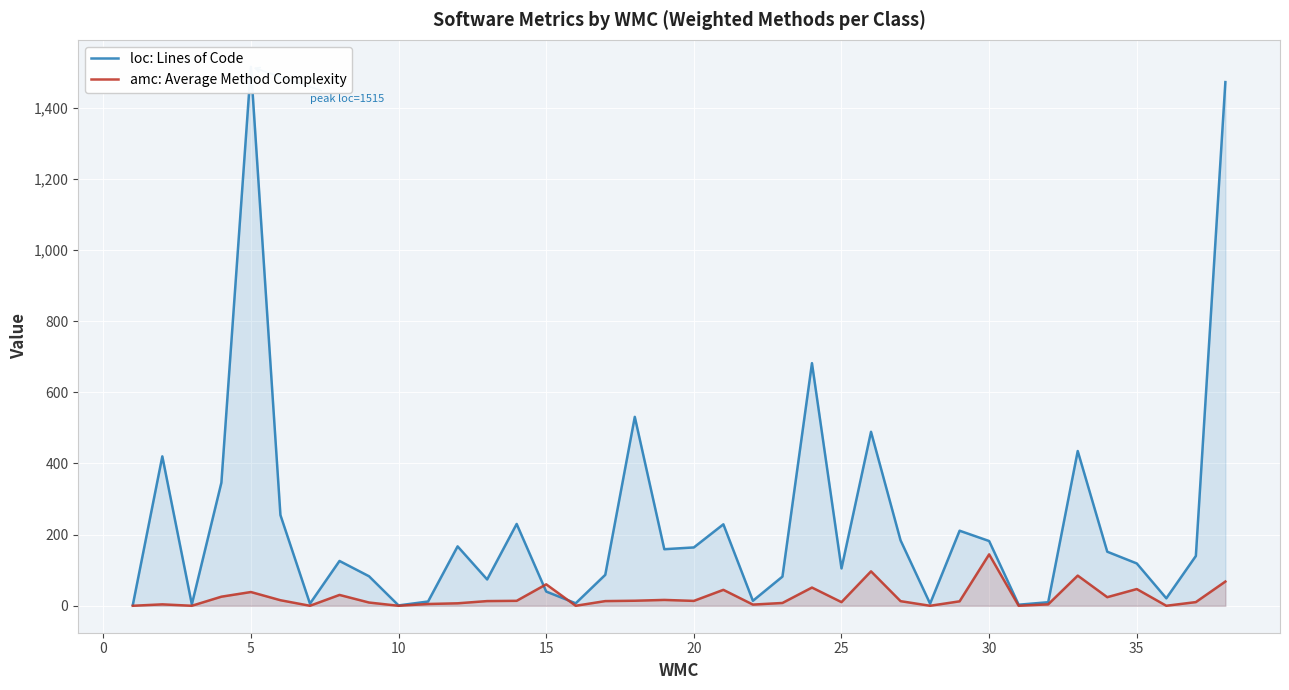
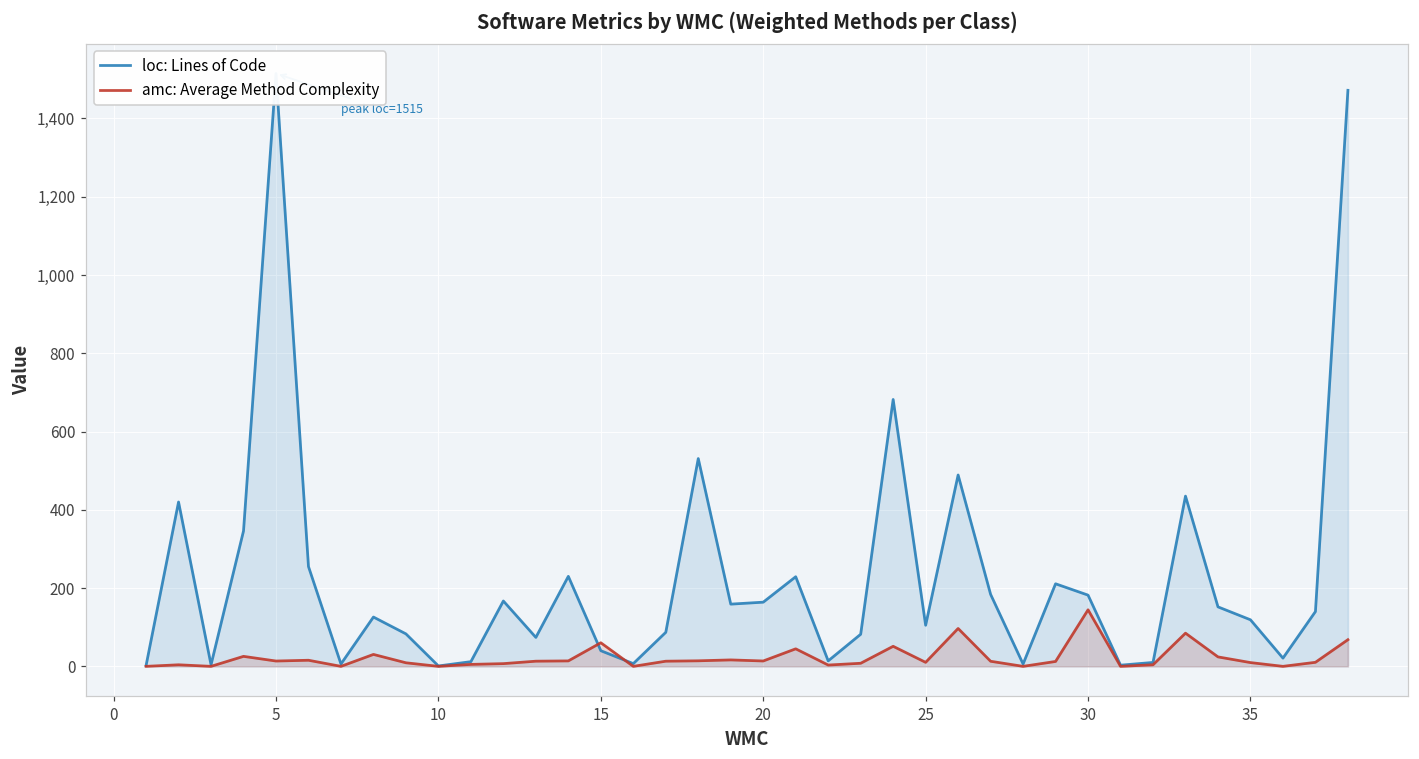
amc: Average Method Complexity, 5: 40 -> 10
amc: Average Method Complexity, 35: 50 -> 10
